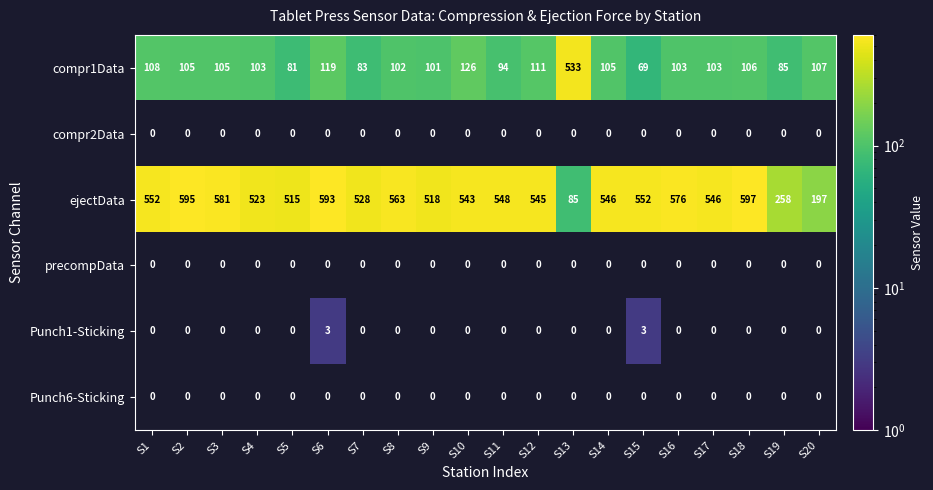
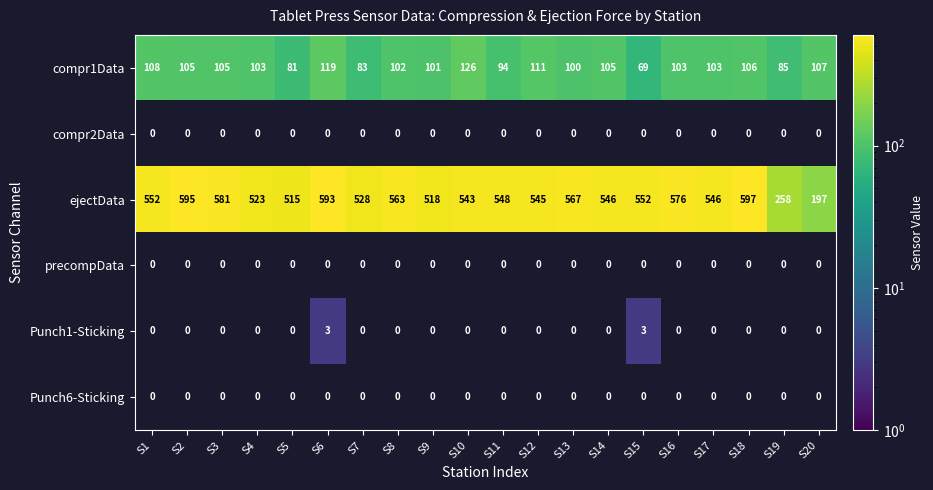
compr1Data, S13: 533 -> 100
ejectData, S13: 85 -> 567
